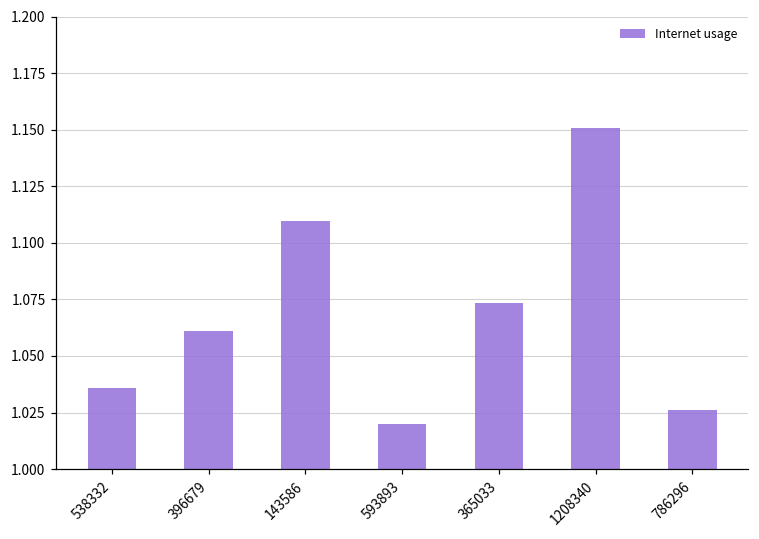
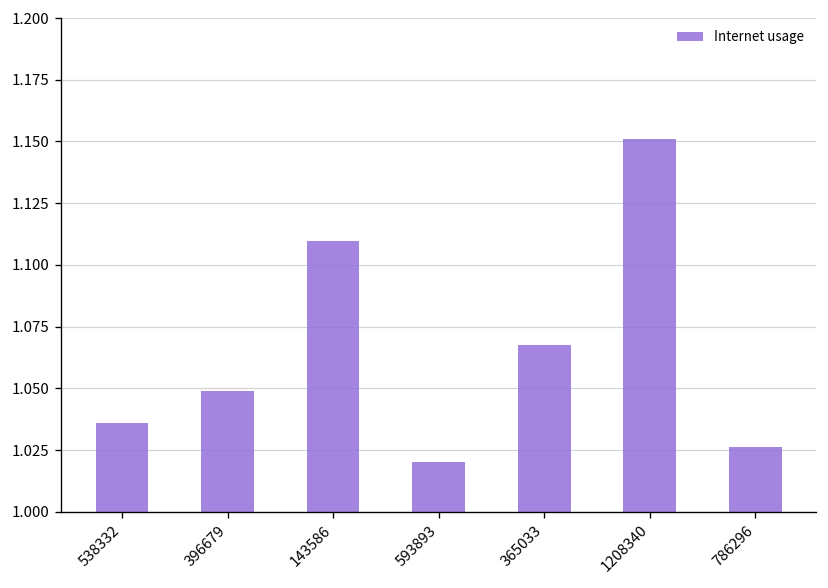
396679: 1.061 -> 1.049
365033: 1.074 -> 1.068
